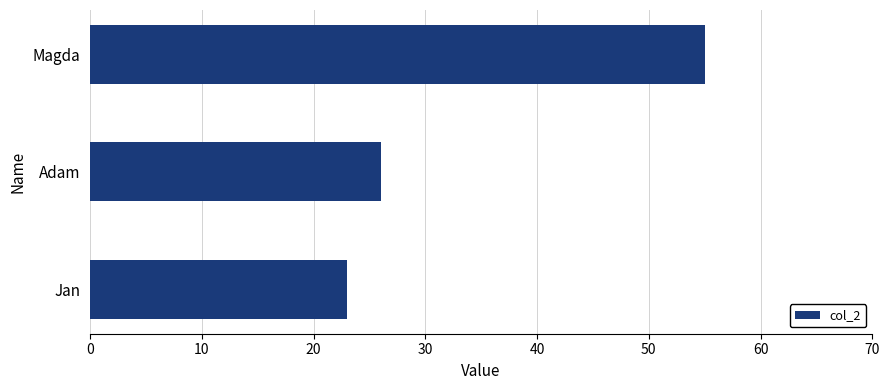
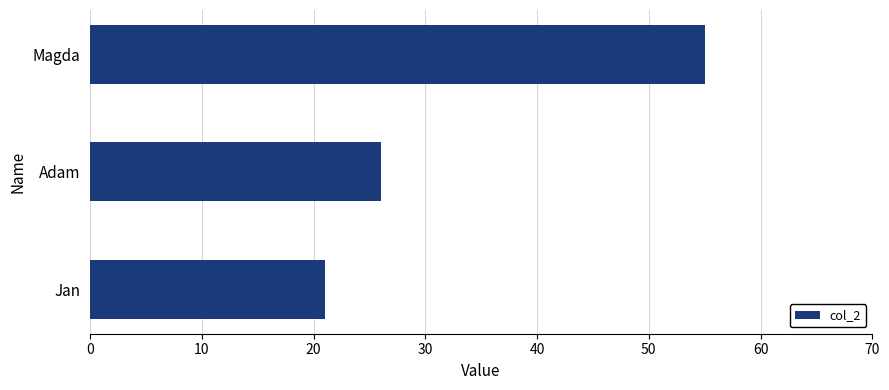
Jan: 23 -> 21
